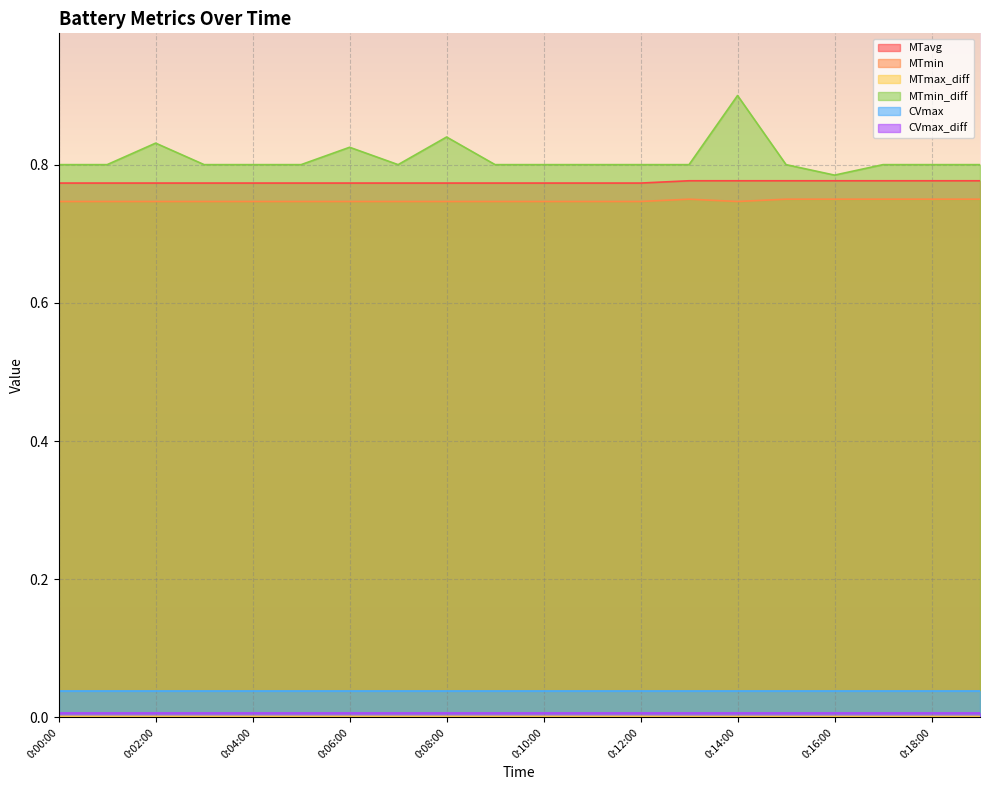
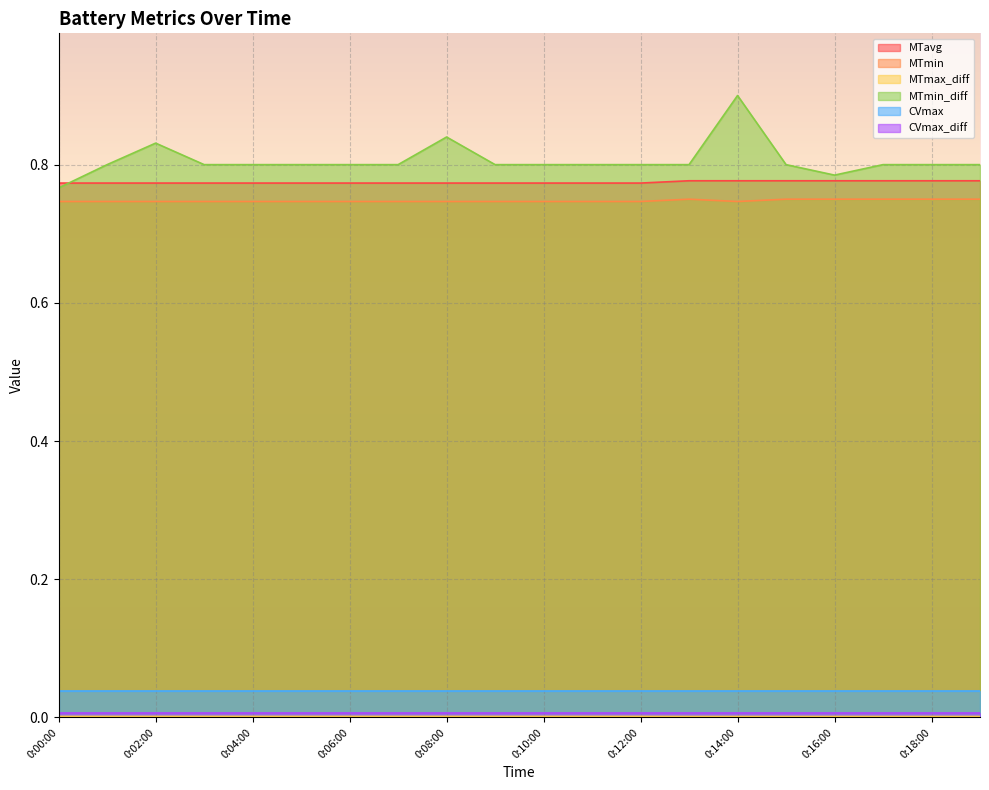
MTmin_diff, 0:00:00: 0.80 -> 0.77
MTmin_diff, 0:06:00: 0.83 -> 0.80
